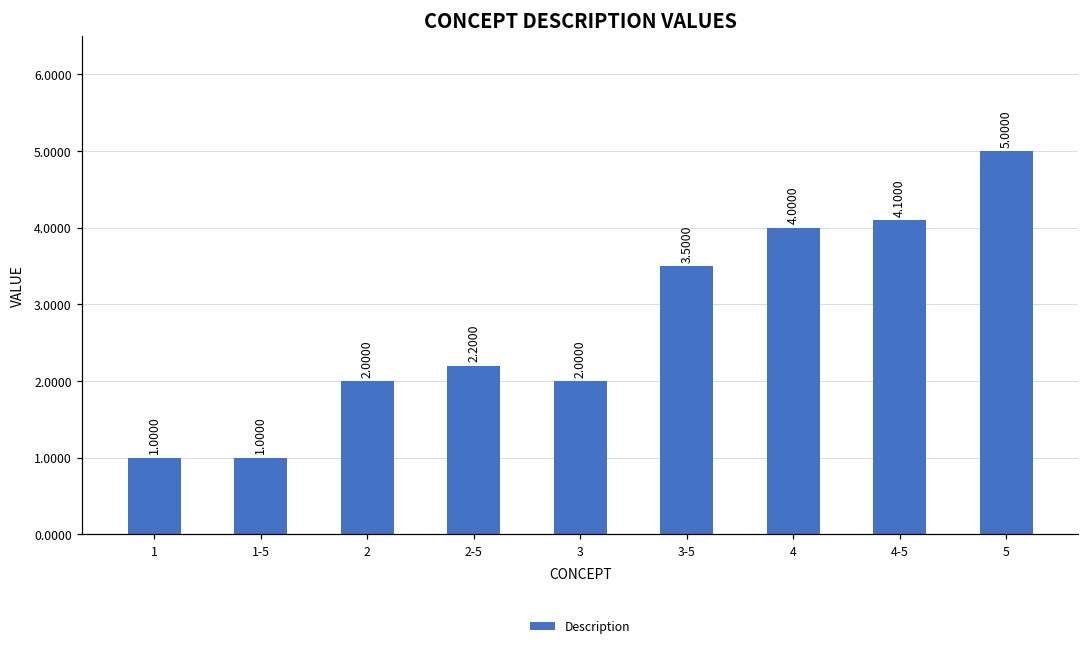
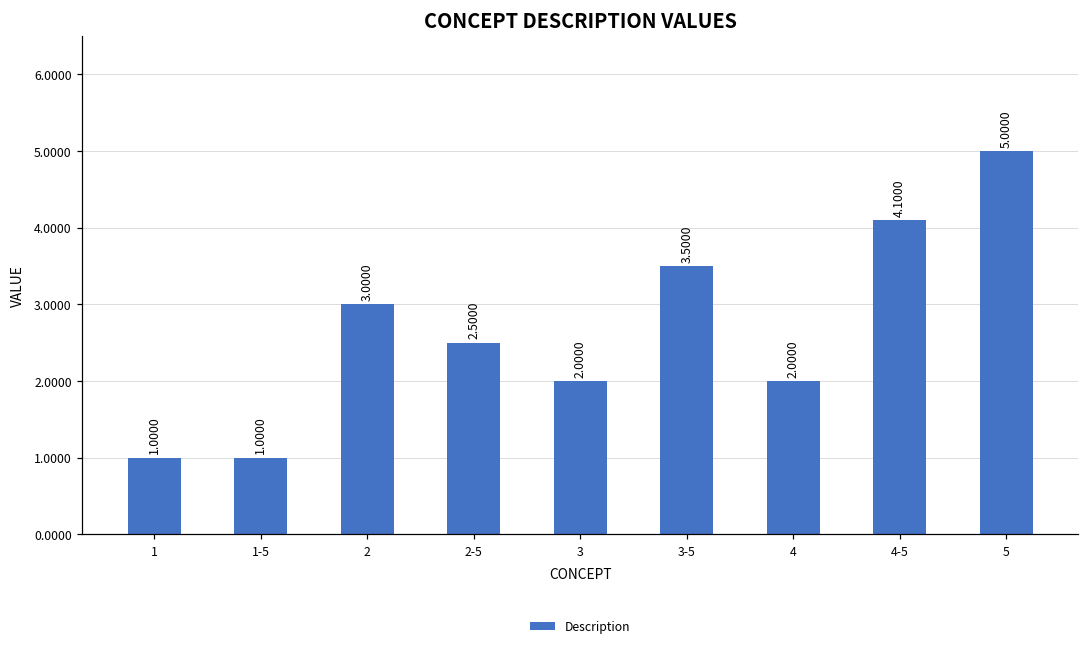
2: 2.0000 -> 3.0000
2-5: 2.2000 -> 2.5000
4: 4.0000 -> 2.0000
